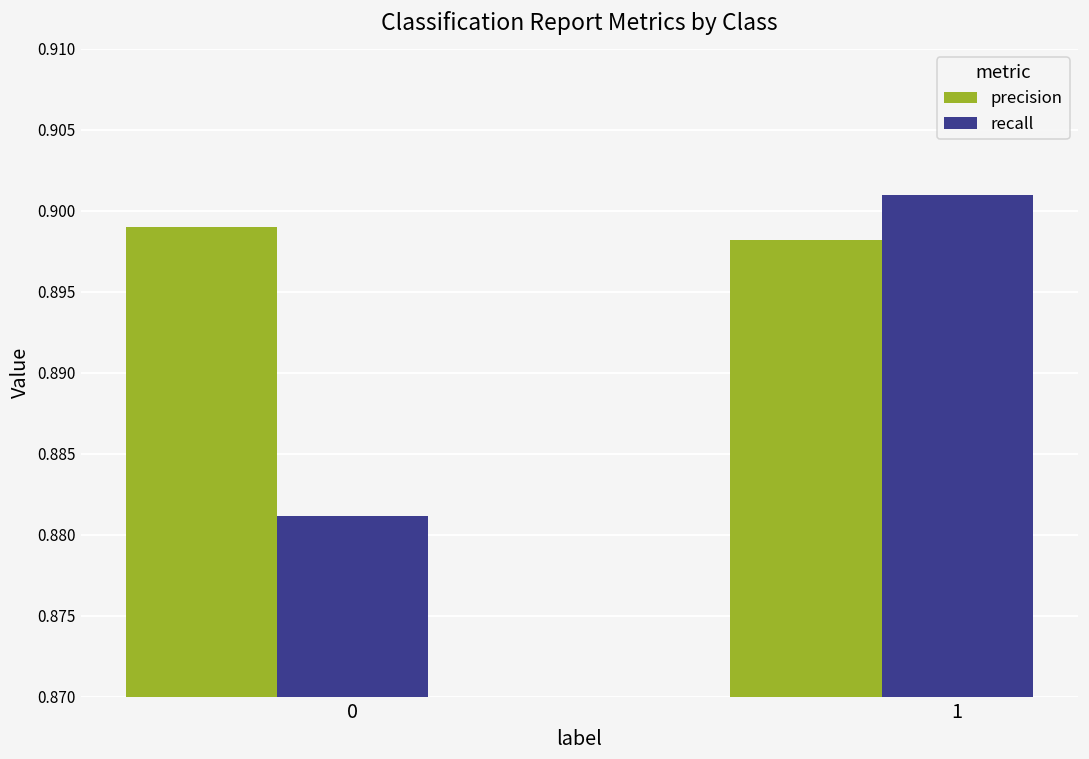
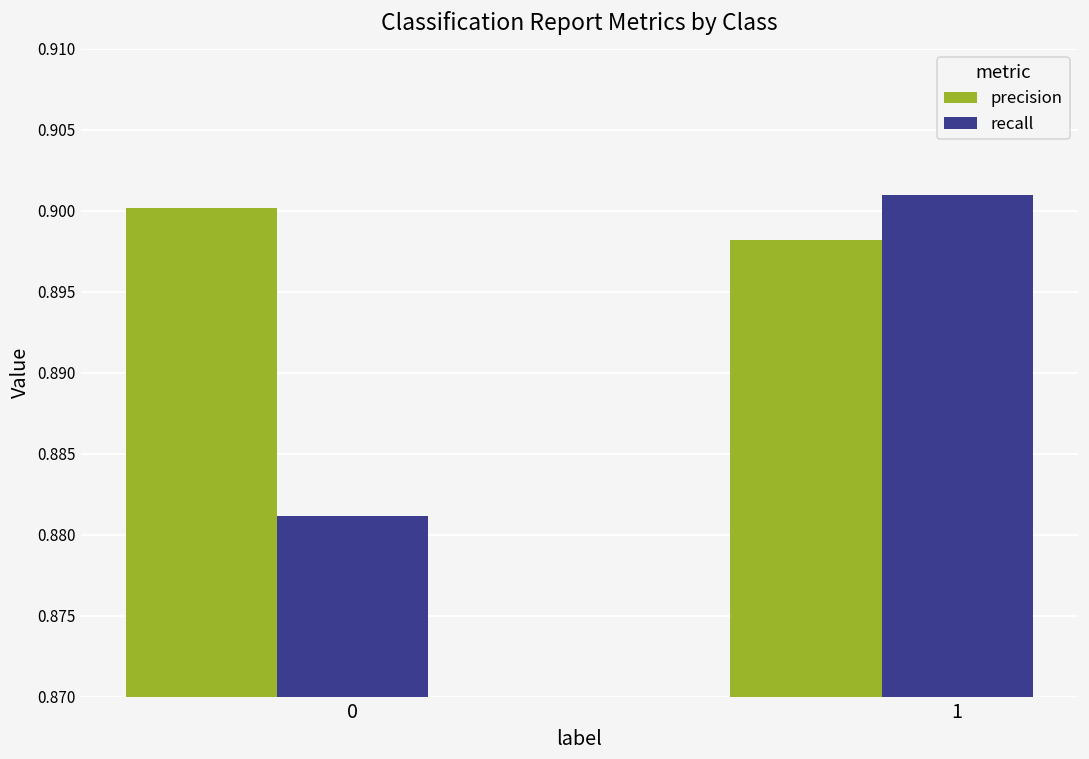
precision, 0: 0.8990 -> 0.9002
